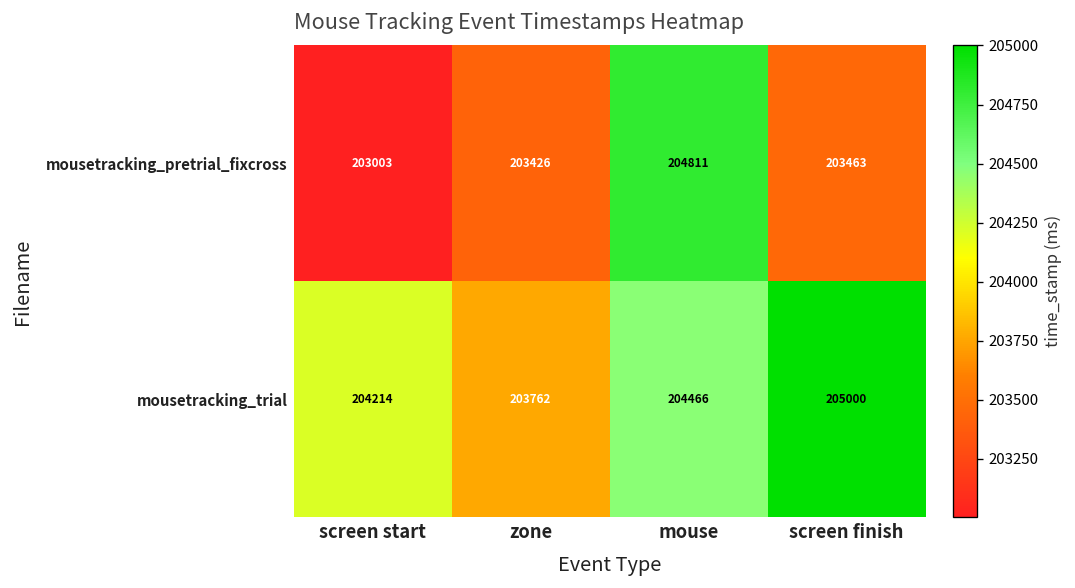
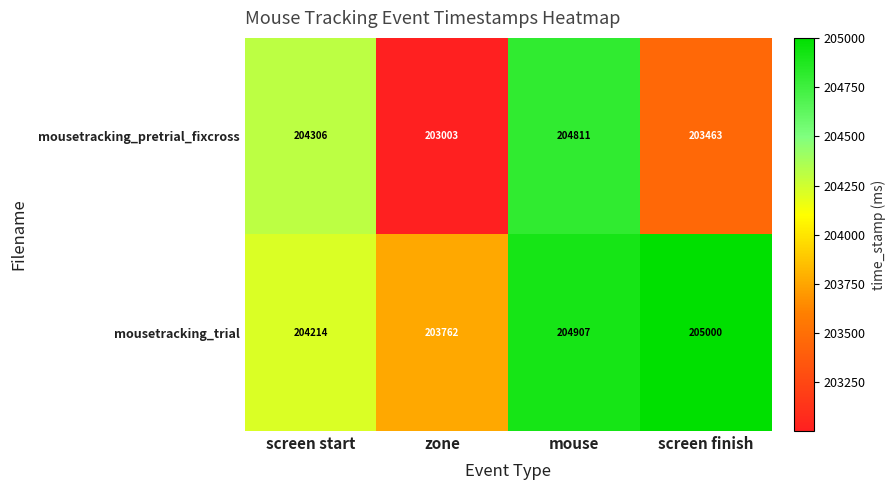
mousetracking_pretrial_fixcross, screen start: 203003 -> 204306
mousetracking_pretrial_fixcross, zone: 203426 -> 203003
mousetracking_trial, mouse: 204466 -> 204907
